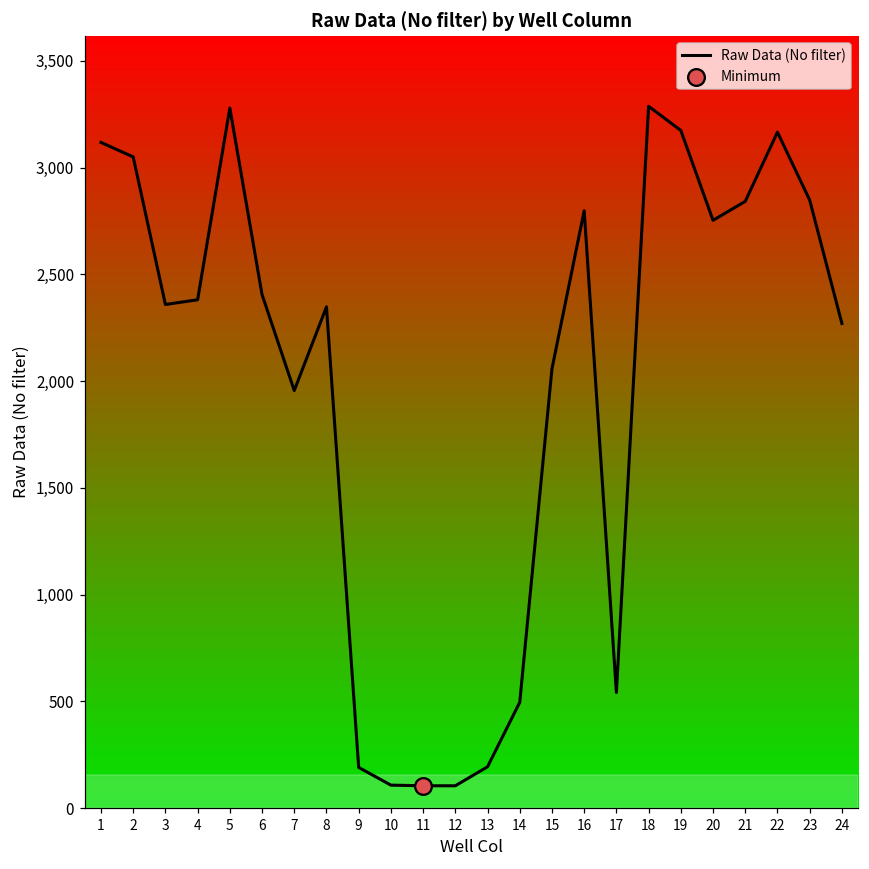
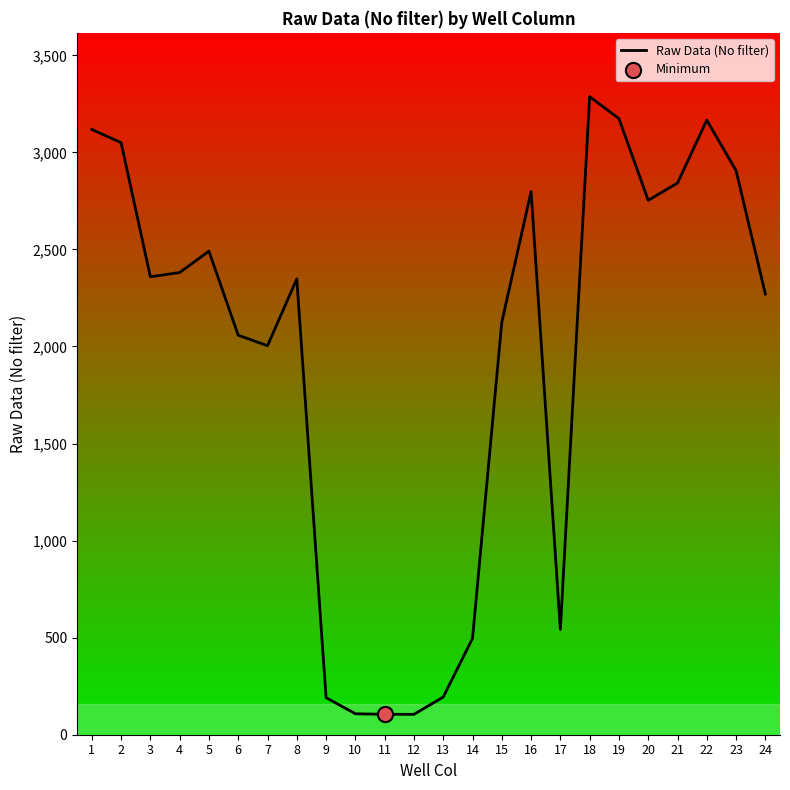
Raw Data (No filter), 5: 3,280 -> 2,490
Raw Data (No filter), 6: 2,410 -> 2,060
Raw Data (No filter), 7: 1,960 -> 2,000
Raw Data (No filter), 15: 2,060 -> 2,130
Raw Data (No filter), 23: 2,850 -> 2,910
